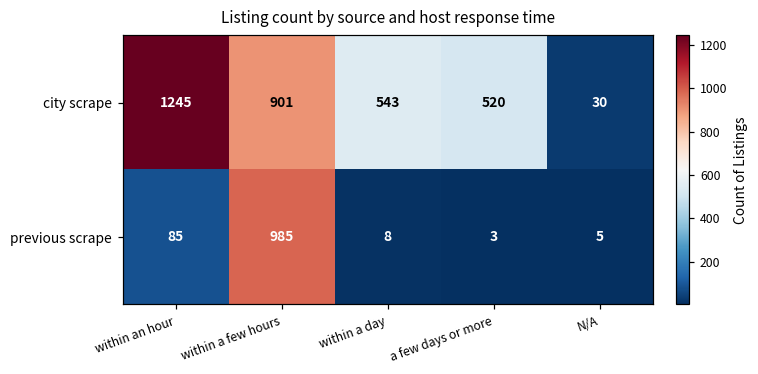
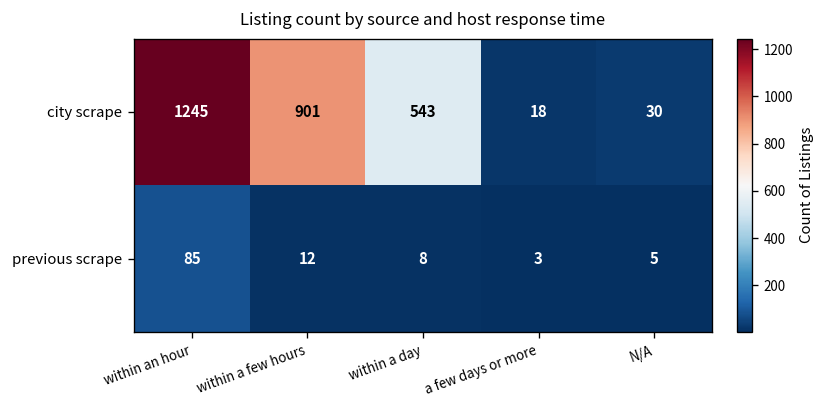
city scrape, a few days or more: 520 -> 18
previous scrape, within a few hours: 985 -> 12
